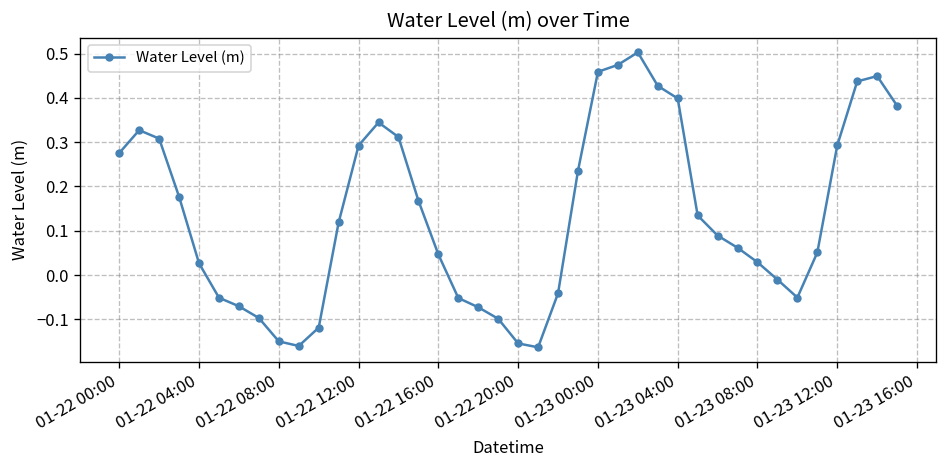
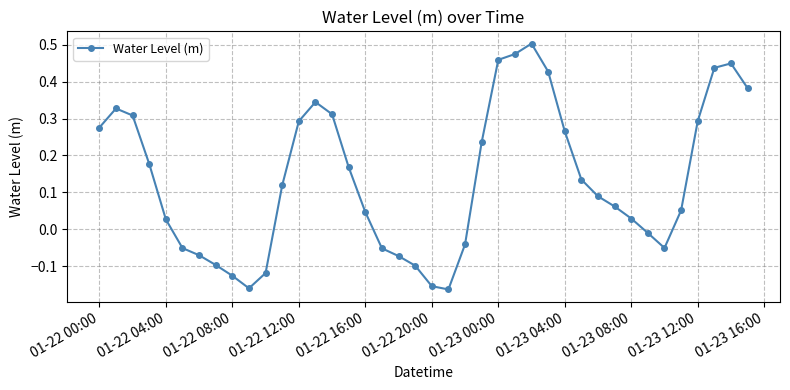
01-22 08:00: -0.15 -> -0.13
01-23 04:00: 0.40 -> 0.27
